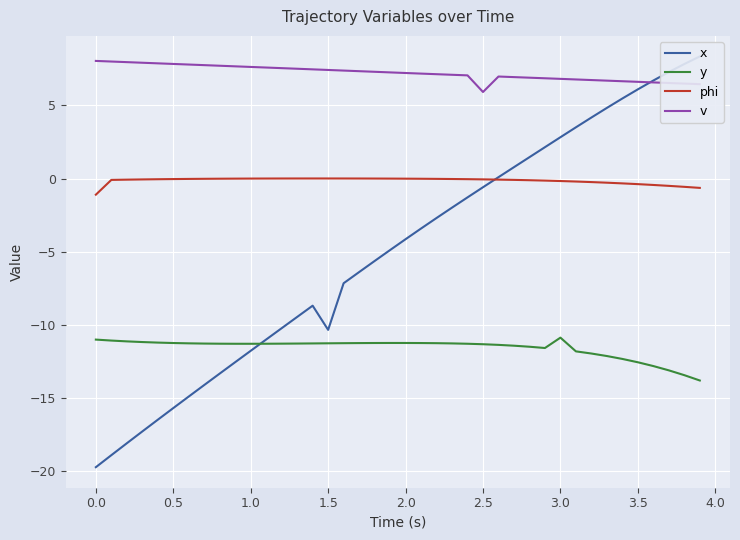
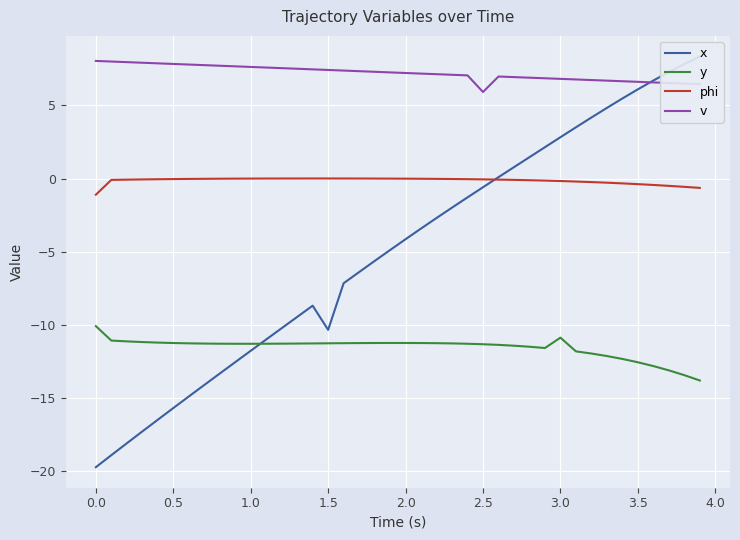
y, 0.0: -11.0 -> -10.1
